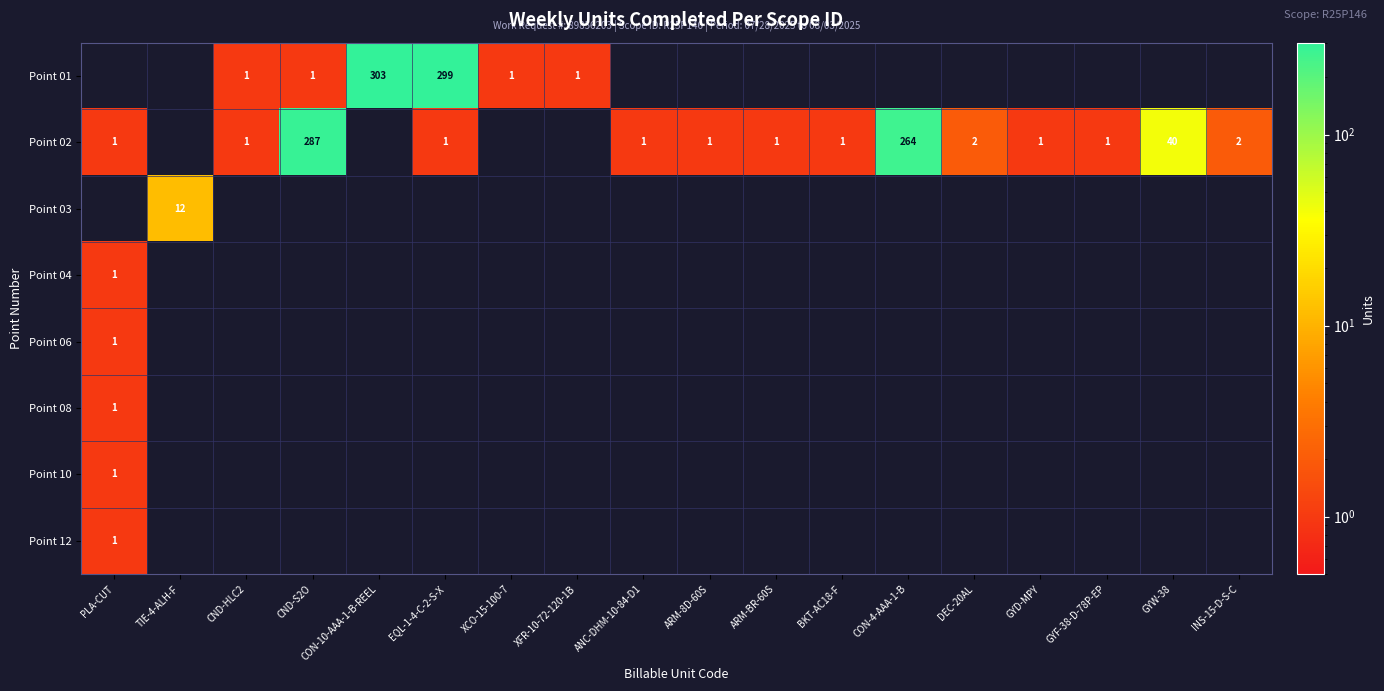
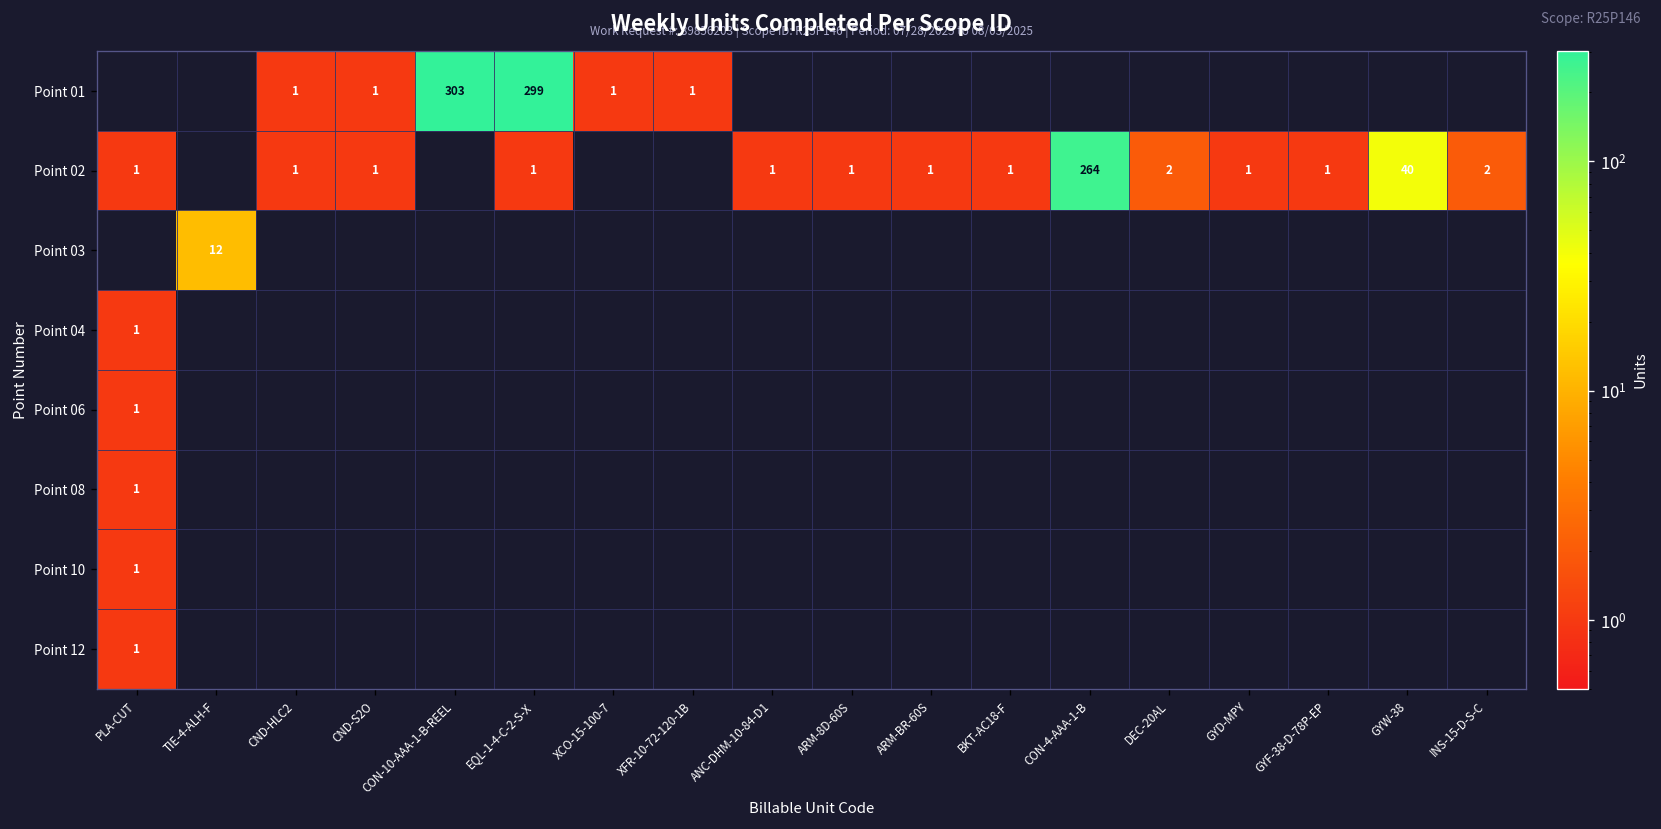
Point 02, CND-S2O: 287 -> 1
